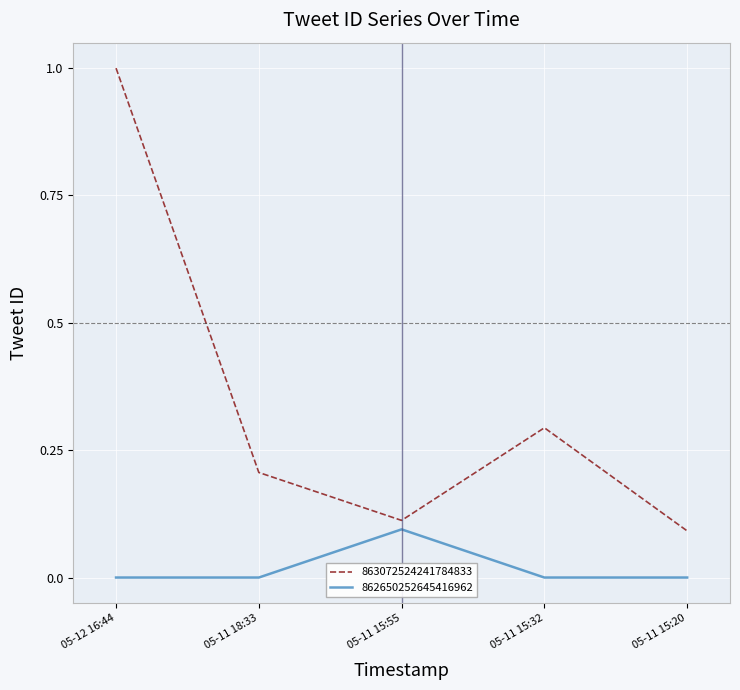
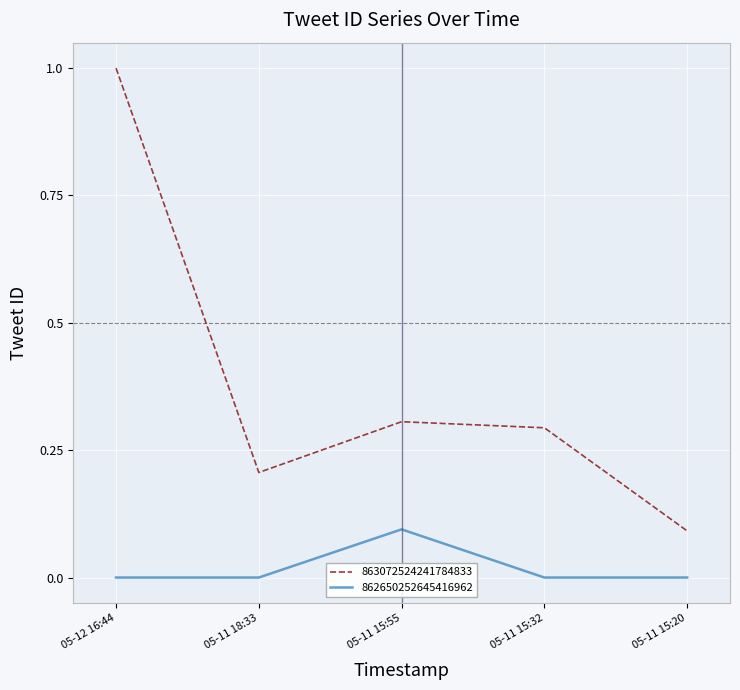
863072524241784833, 05-11 15:55: 0.11 -> 0.31
